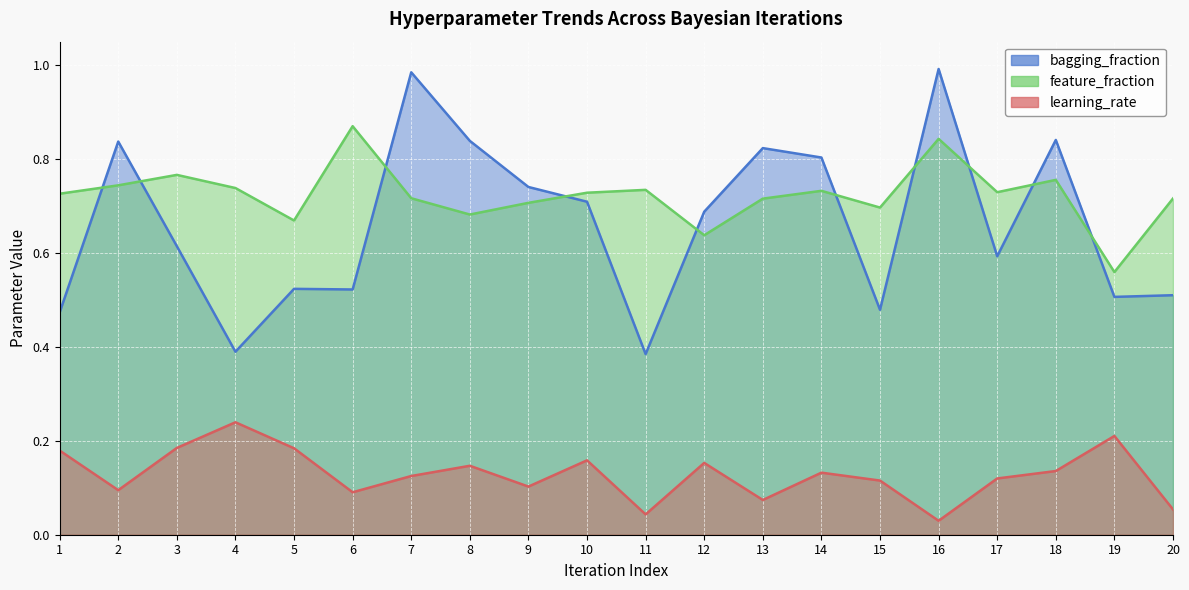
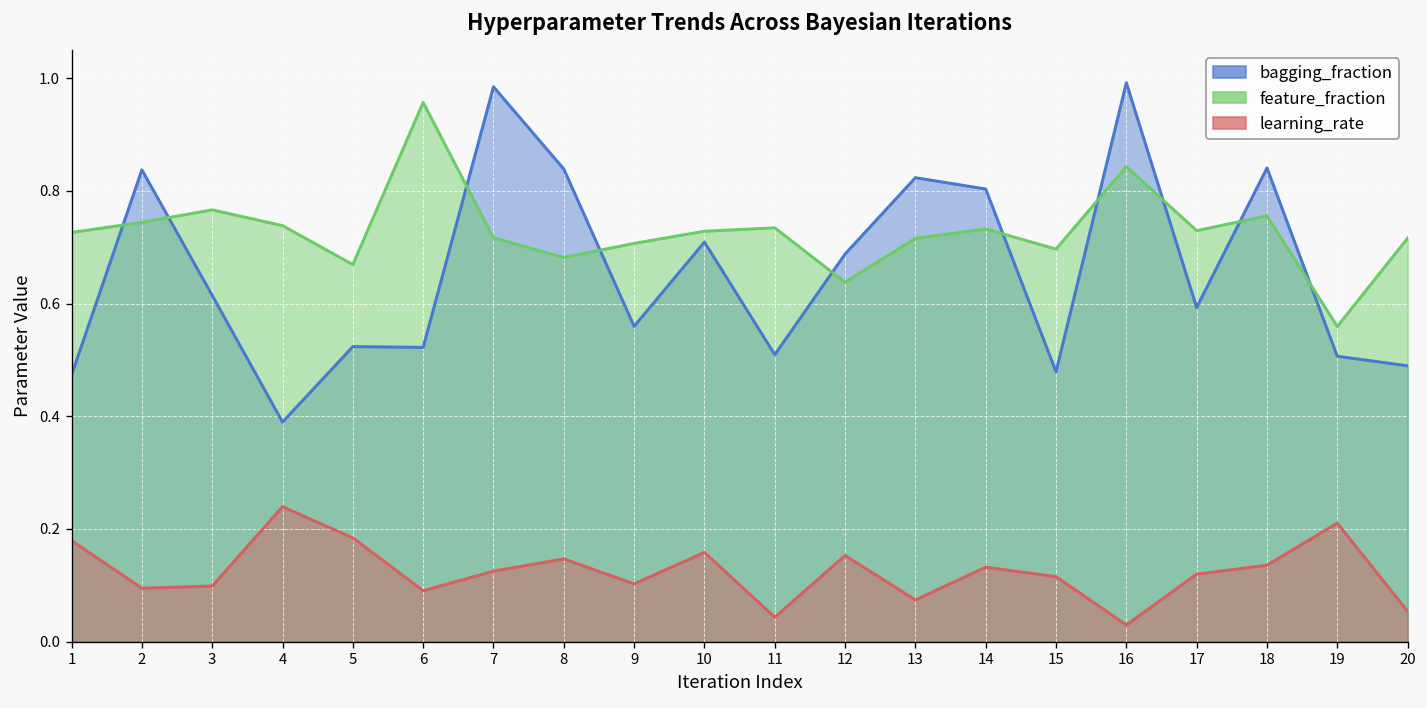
learning_rate, 3: 0.18 -> 0.10
feature_fraction, 6: 0.87 -> 0.96
bagging_fraction, 9: 0.74 -> 0.56
bagging_fraction, 11: 0.38 -> 0.51
bagging_fraction, 20: 0.51 -> 0.49
